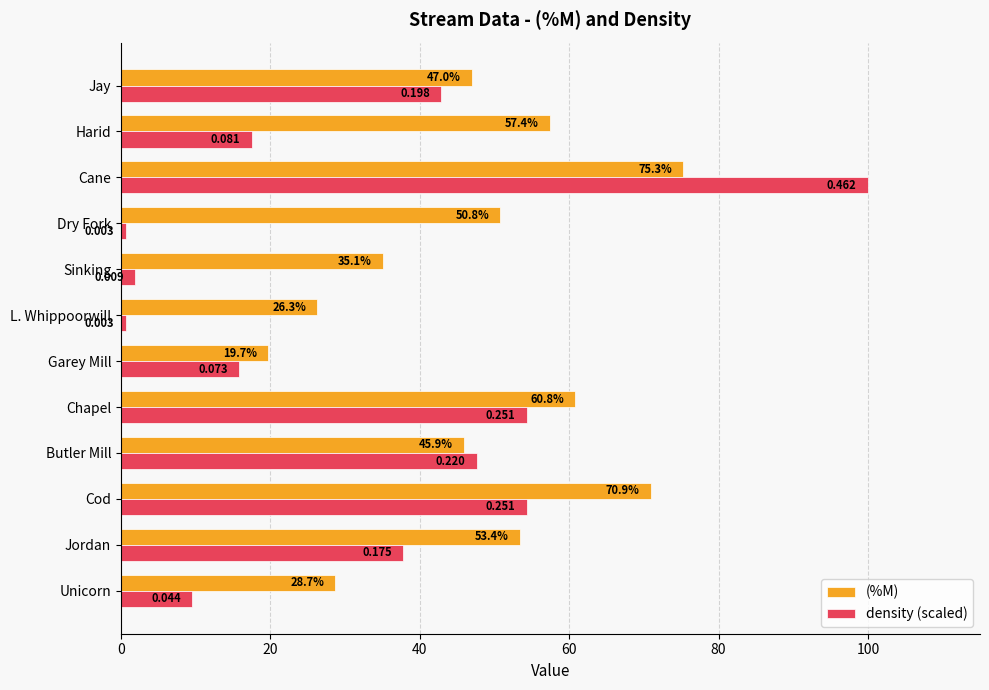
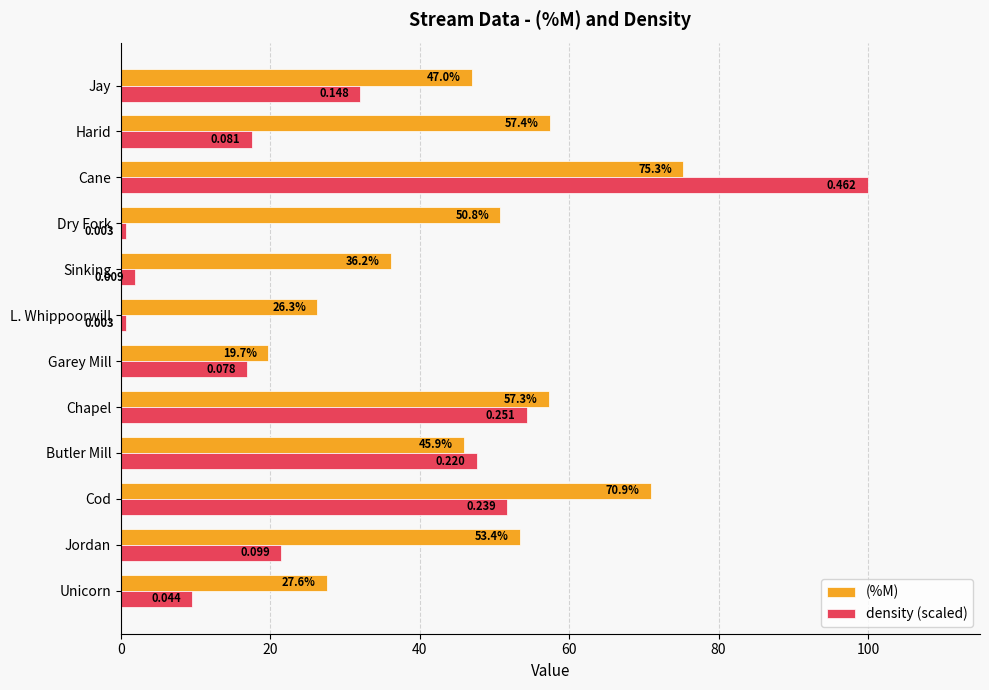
density (scaled), Jay: 0.198 -> 0.148
(%M), Sinking: 35.1% -> 36.2%
density (scaled), Garey Mill: 0.073 -> 0.078
(%M), Chapel: 60.8% -> 57.3%
density (scaled), Cod: 0.251 -> 0.239
density (scaled), Jordan: 0.175 -> 0.099
(%M), Unicorn: 28.7% -> 27.6%
